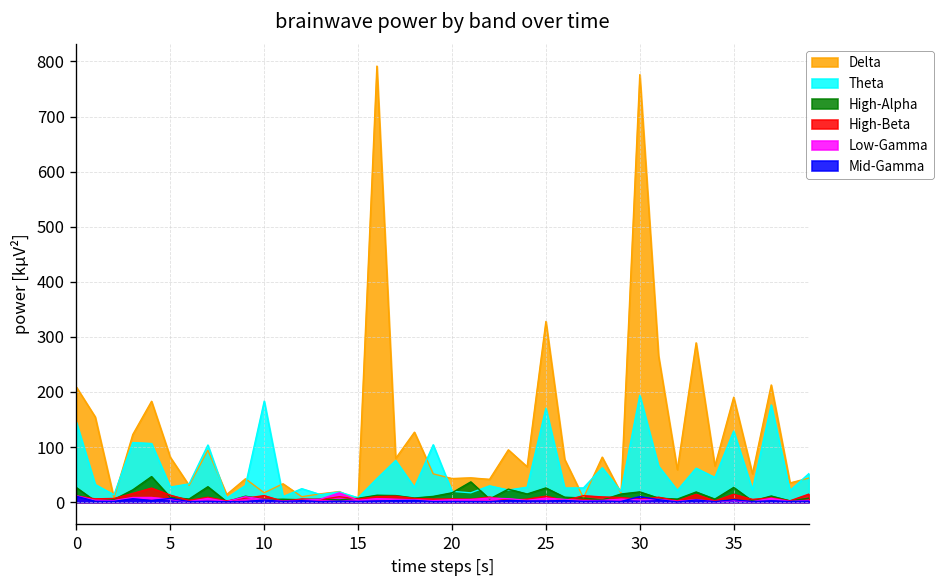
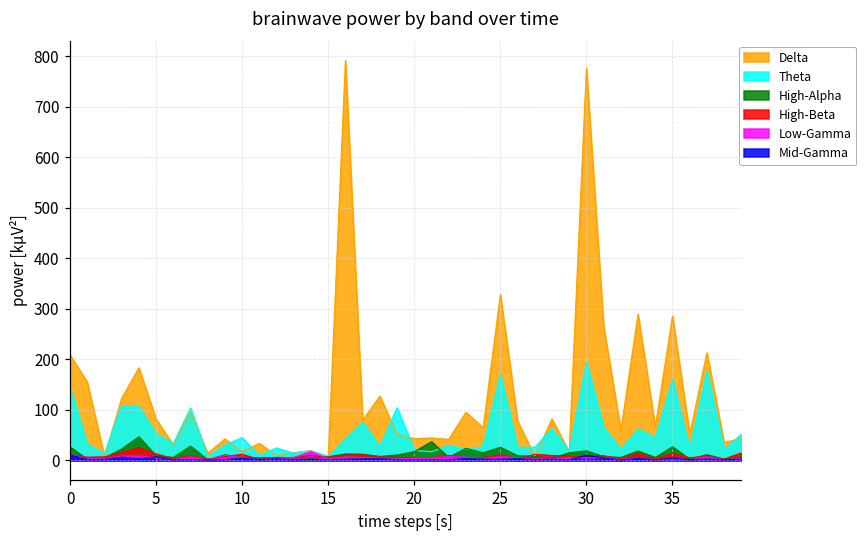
Theta, 5: 30 -> 50
Theta, 10: 180 -> 40
Delta, 35: 190 -> 290
Theta, 35: 130 -> 160
